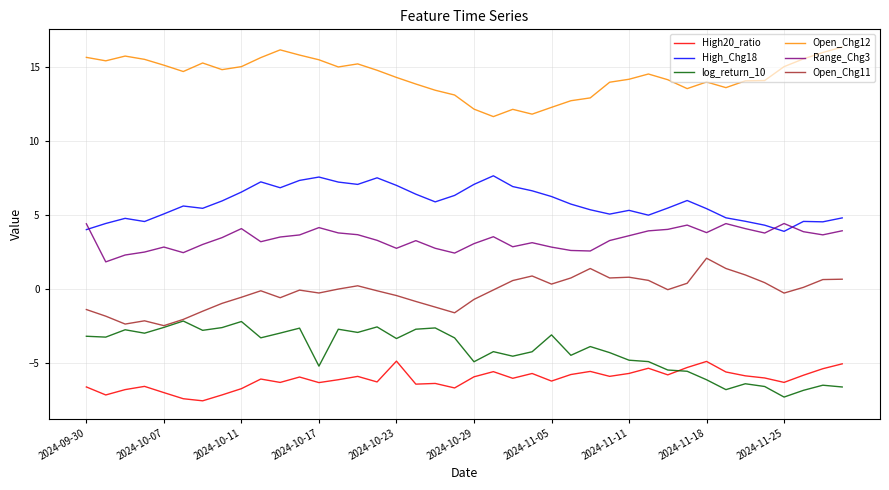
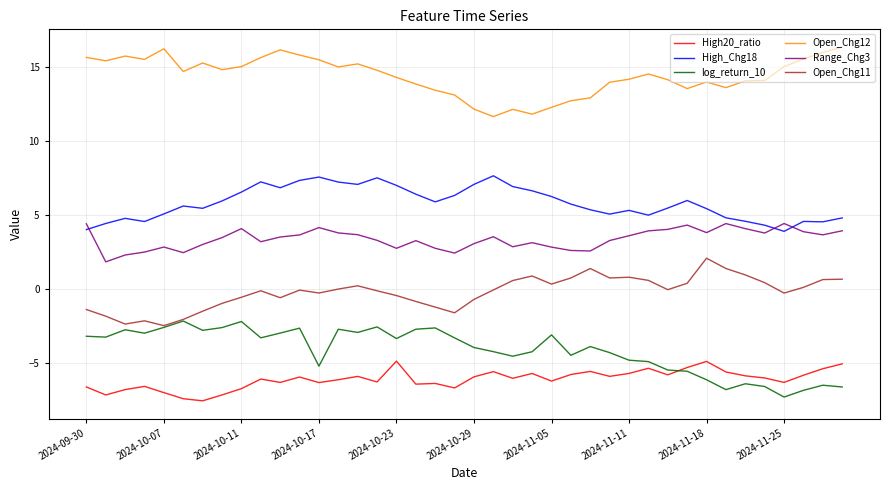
Open_Chg12, 2024-10-07: 15.1 -> 16.2
log_return_10, 2024-10-29: -4.9 -> -3.9
